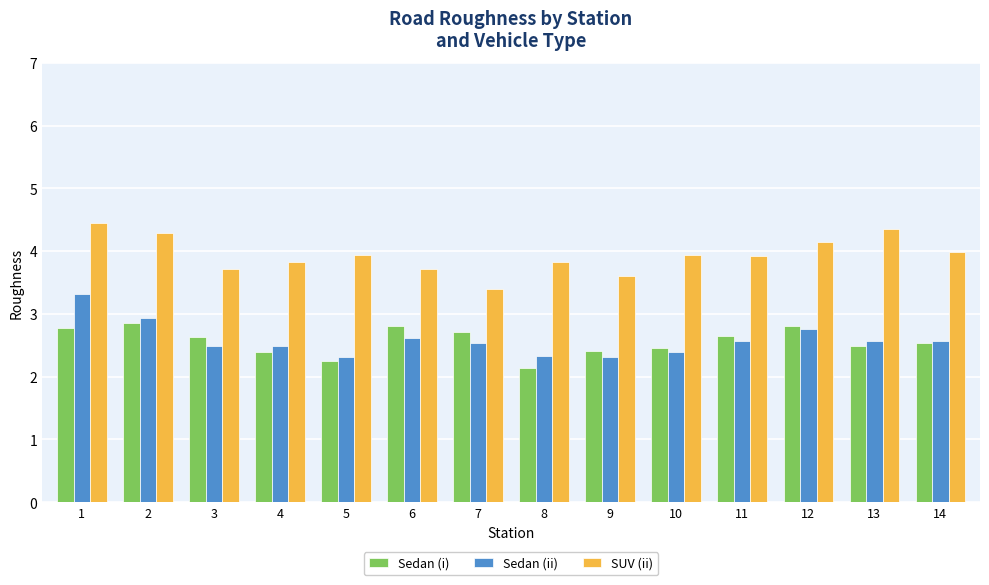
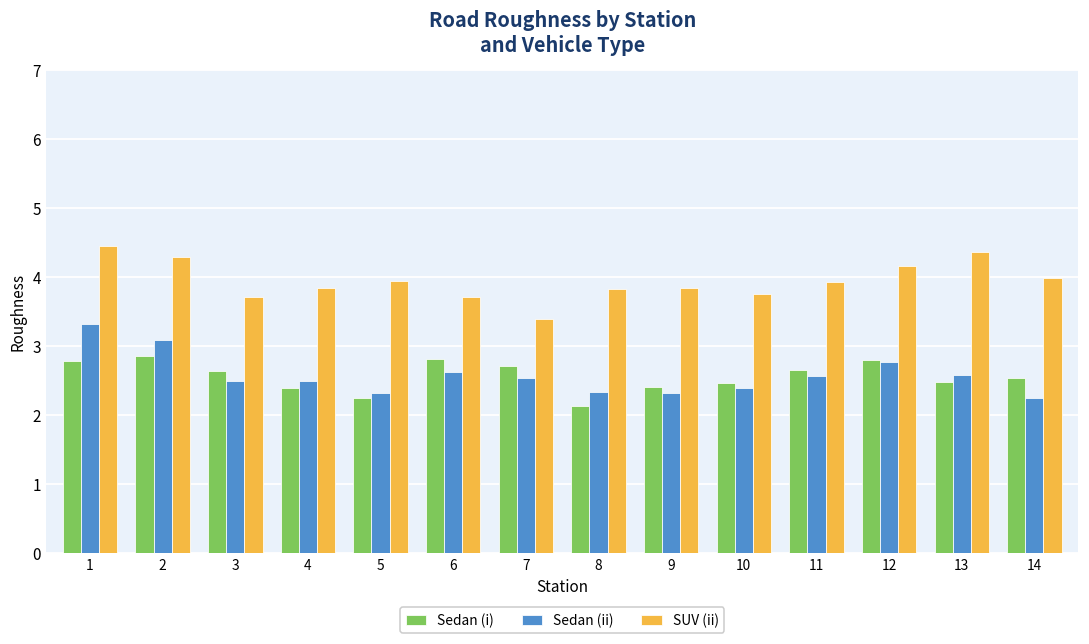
Sedan (ii), 2: 2.9 -> 3.1
SUV (ii), 9: 3.6 -> 3.8
SUV (ii), 10: 3.9 -> 3.8
Sedan (ii), 14: 2.6 -> 2.3
